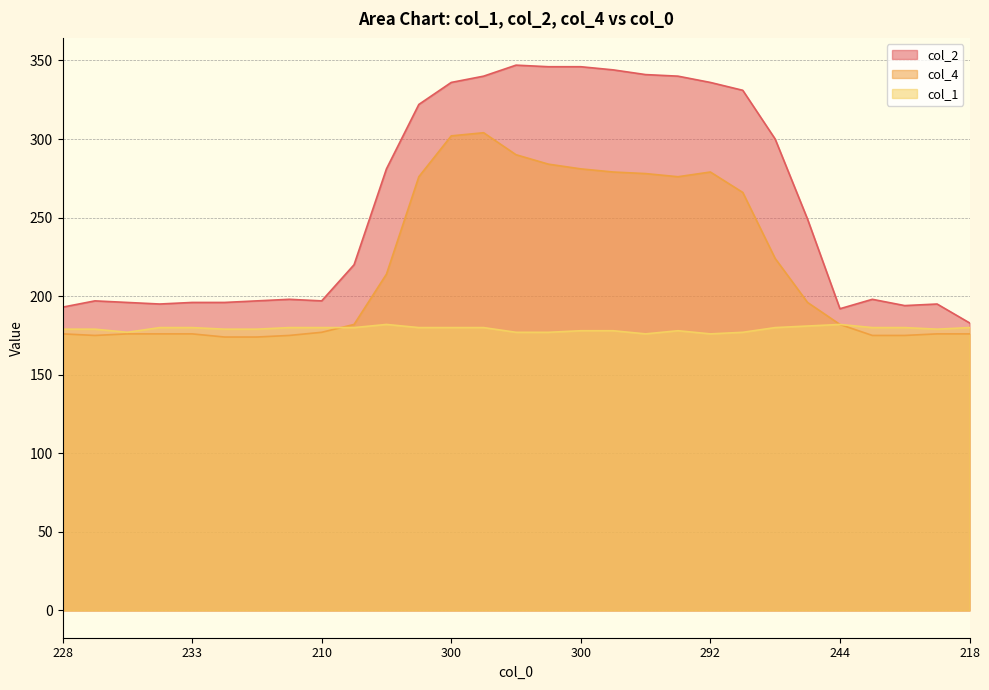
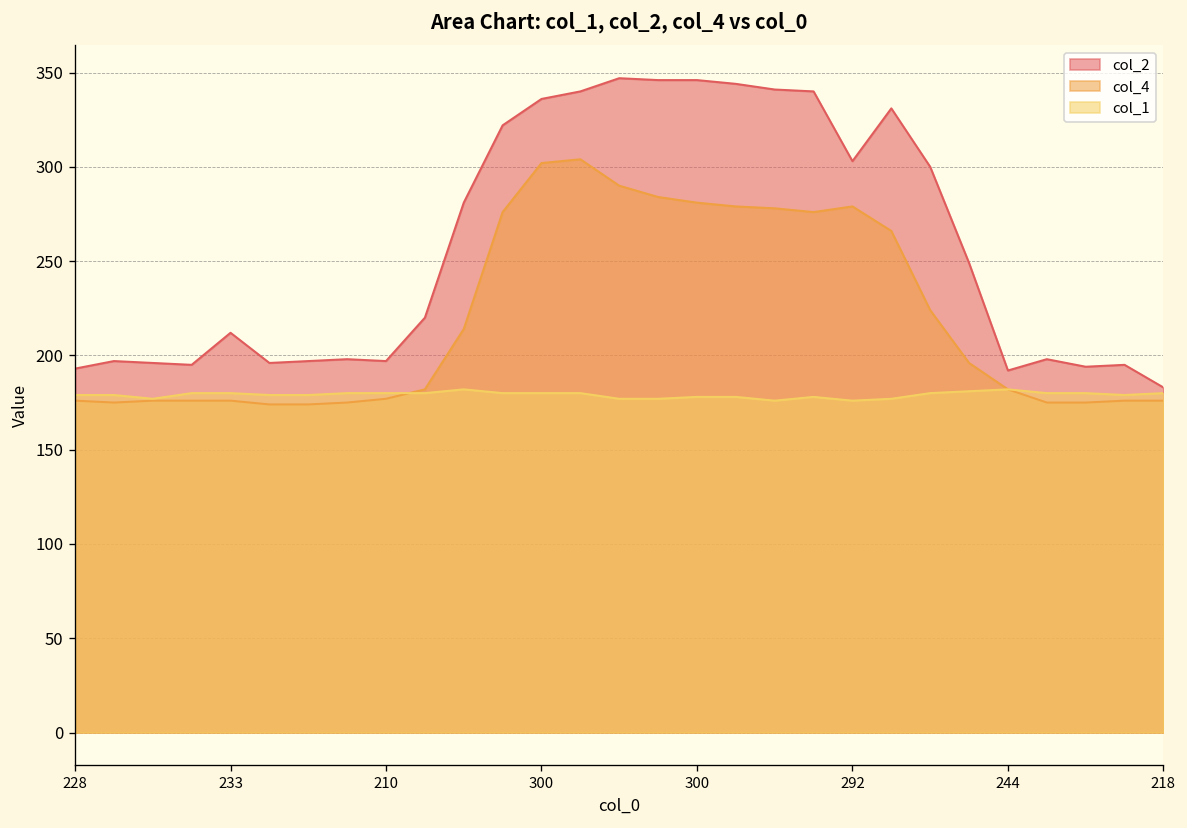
col_2, 233: 196 -> 212
col_2, 292: 336 -> 303
